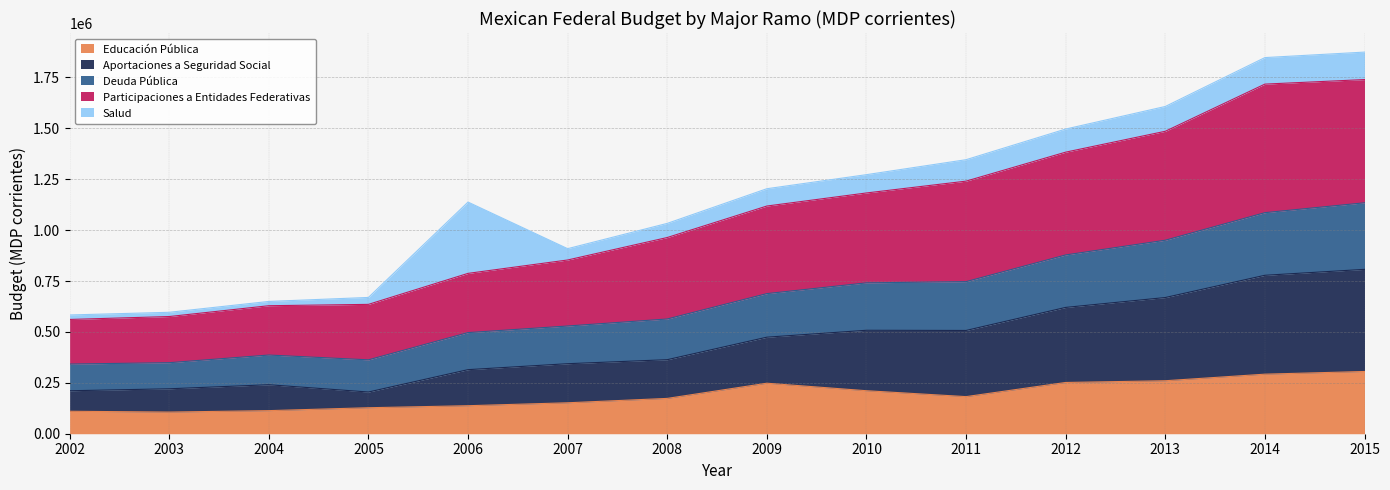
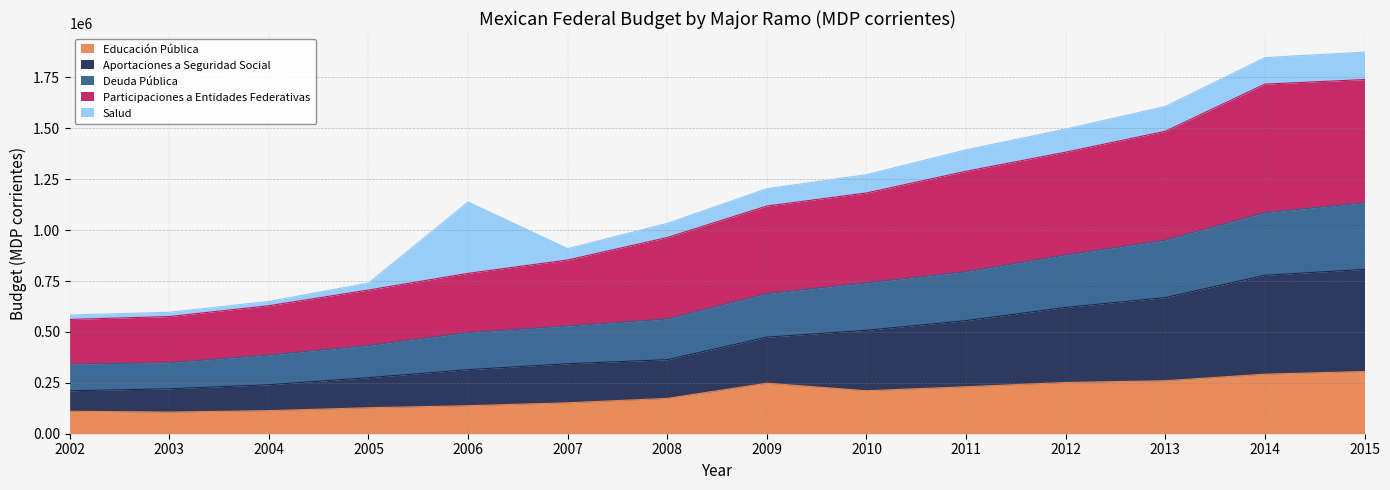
Aportaciones a Seguridad Social, 2005: 80000 -> 150000
Educación Pública, 2011: 180000 -> 230000
